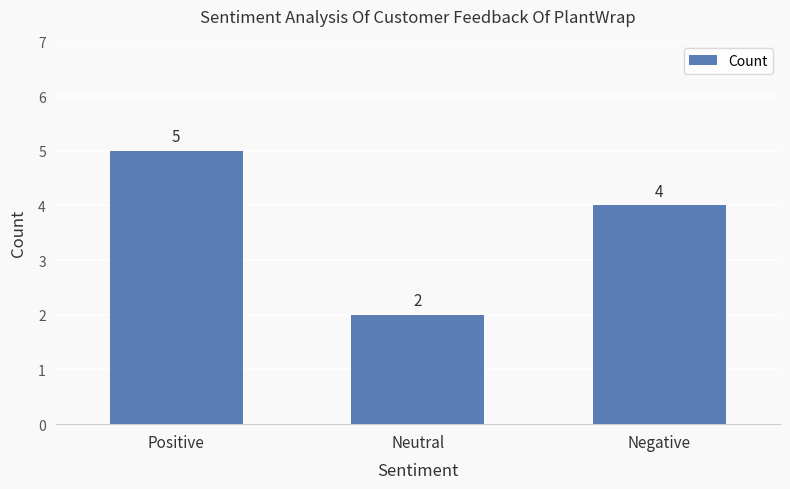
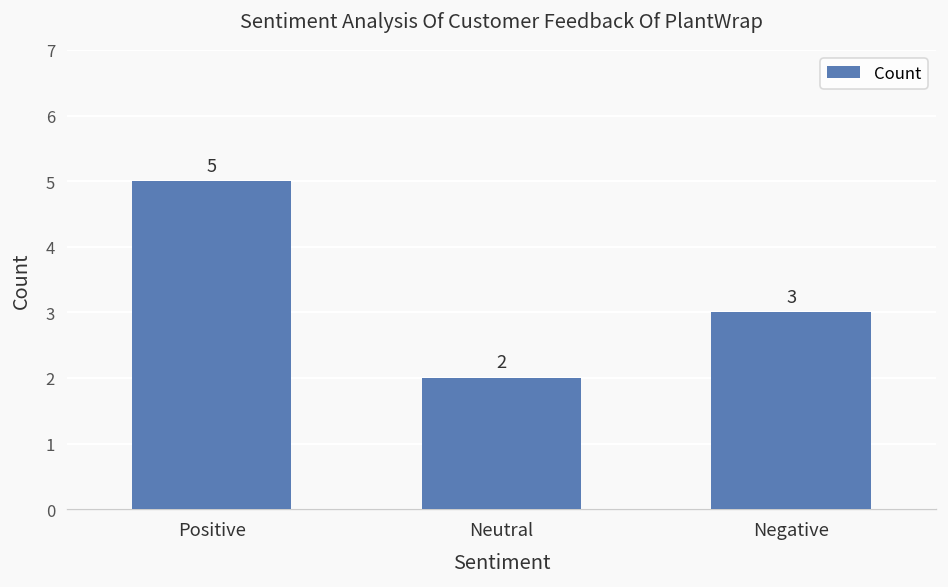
Negative: 4 -> 3
